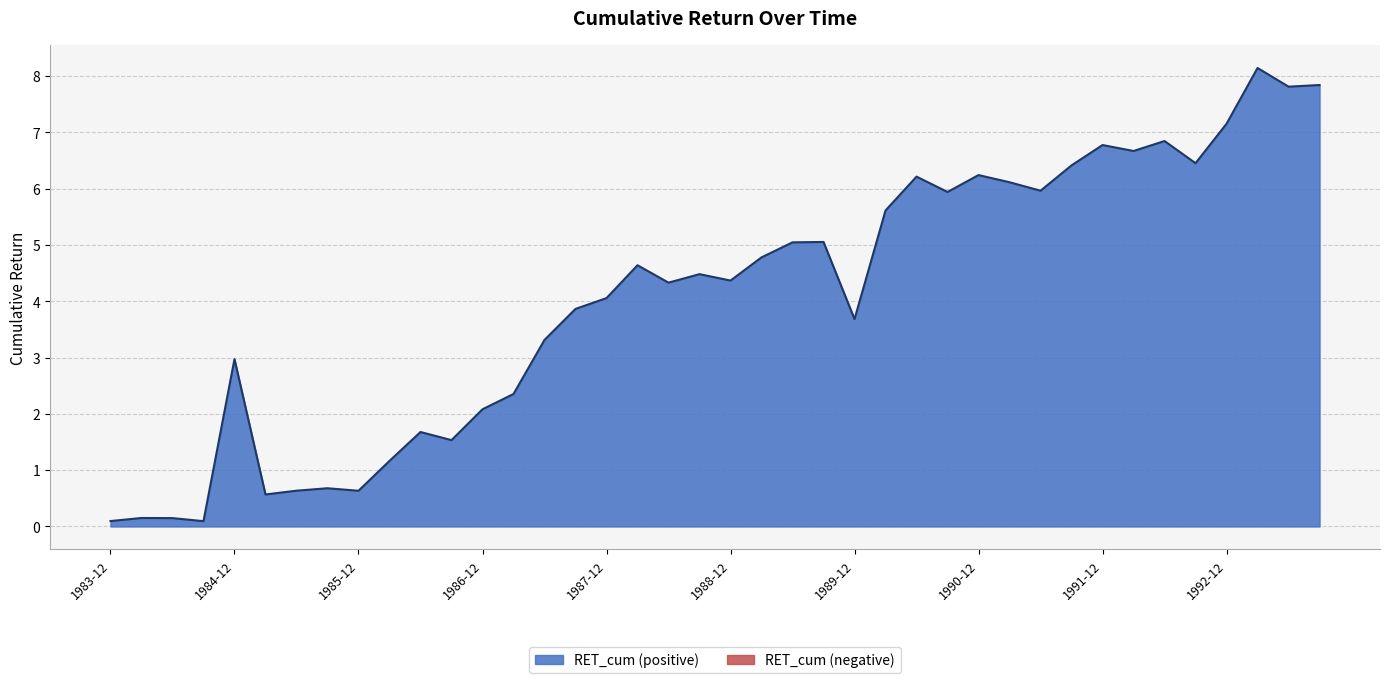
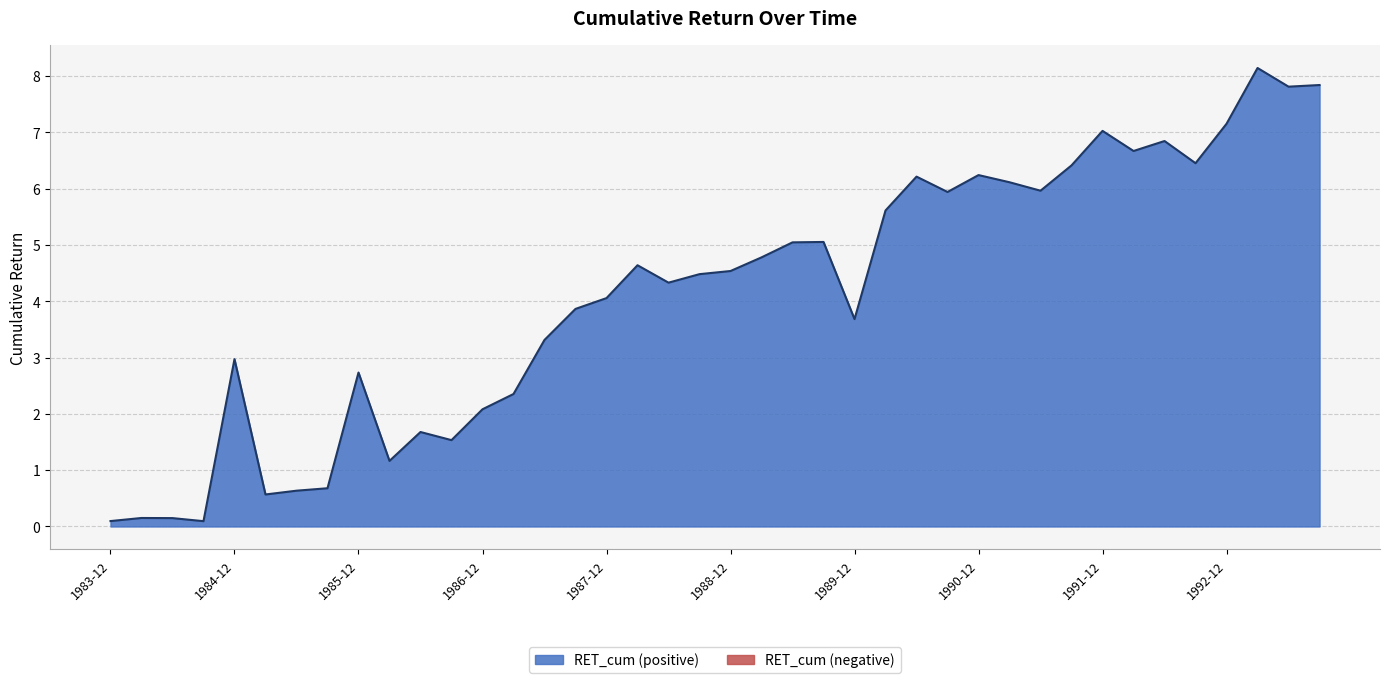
1985-12: 0.6 -> 2.7
1988-12: 4.4 -> 4.5
1991-12: 6.8 -> 7.0
